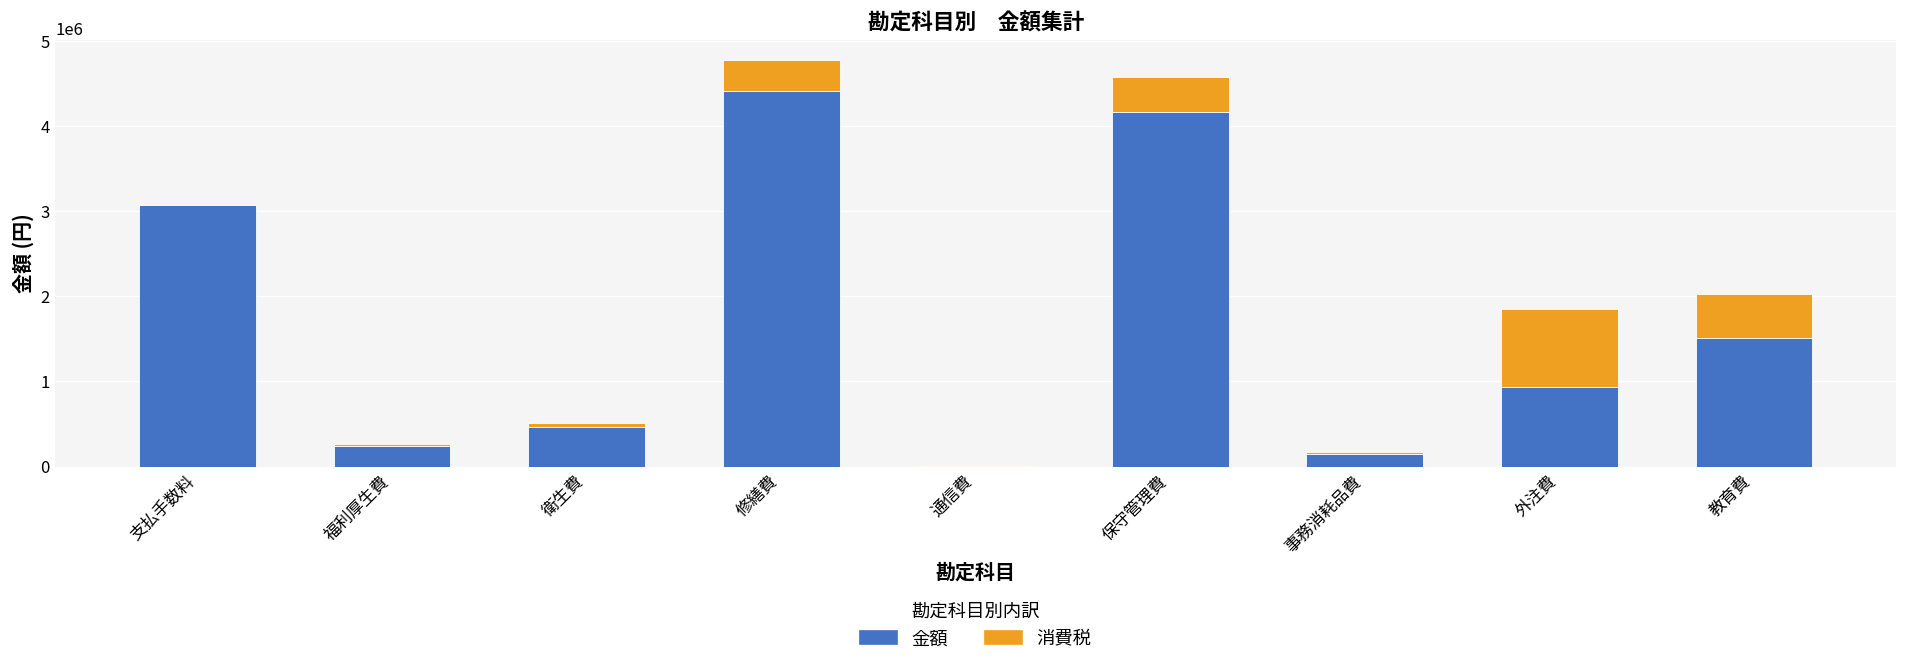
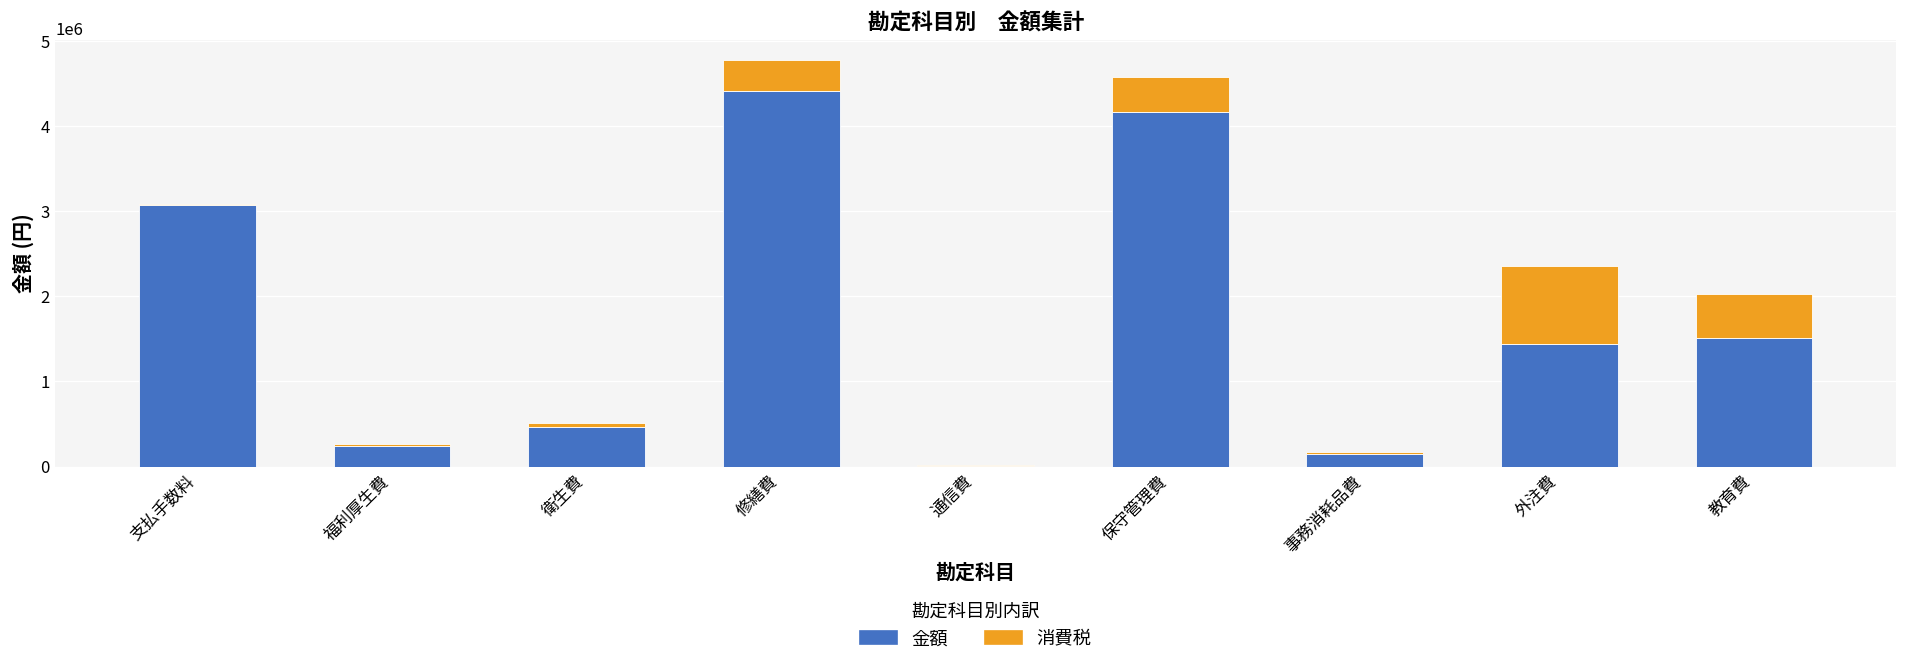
金額, 外注費: 900000 -> 1400000
